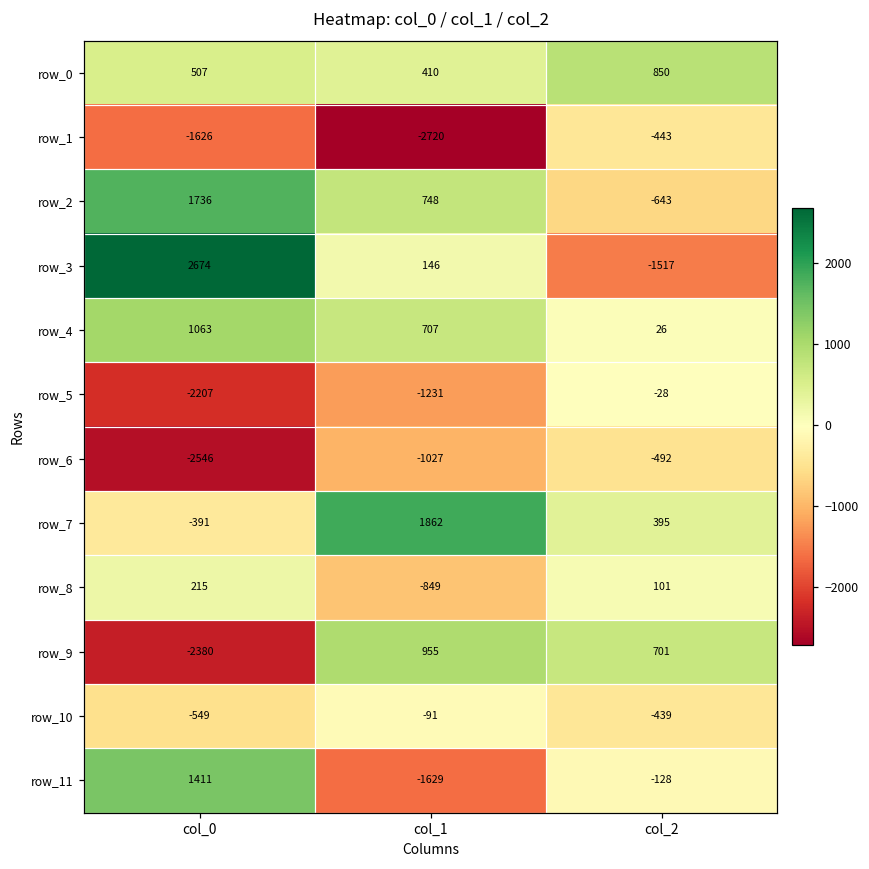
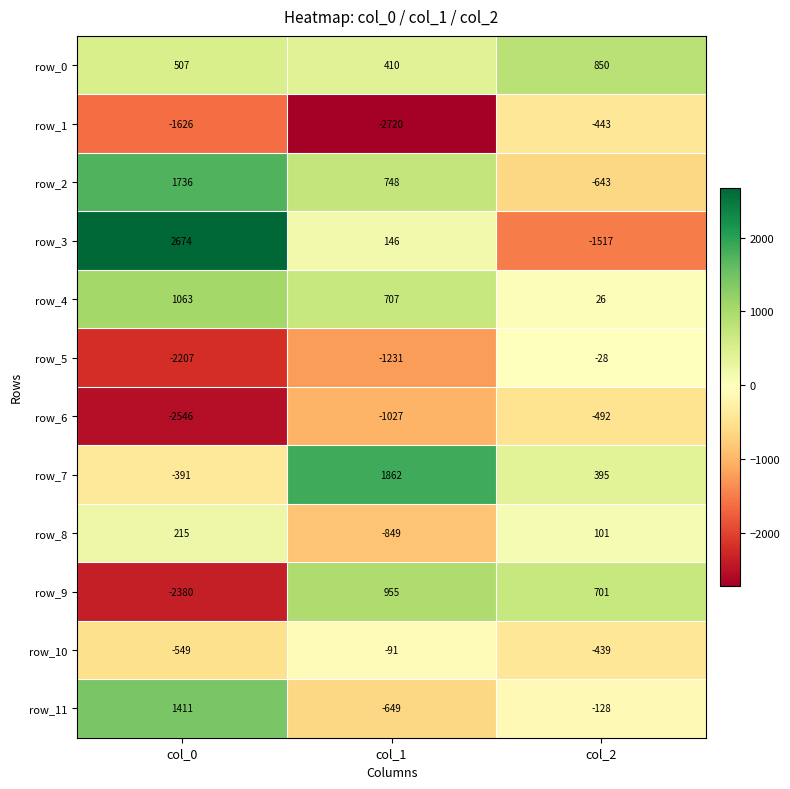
row_11, col_1: -1629 -> -649
